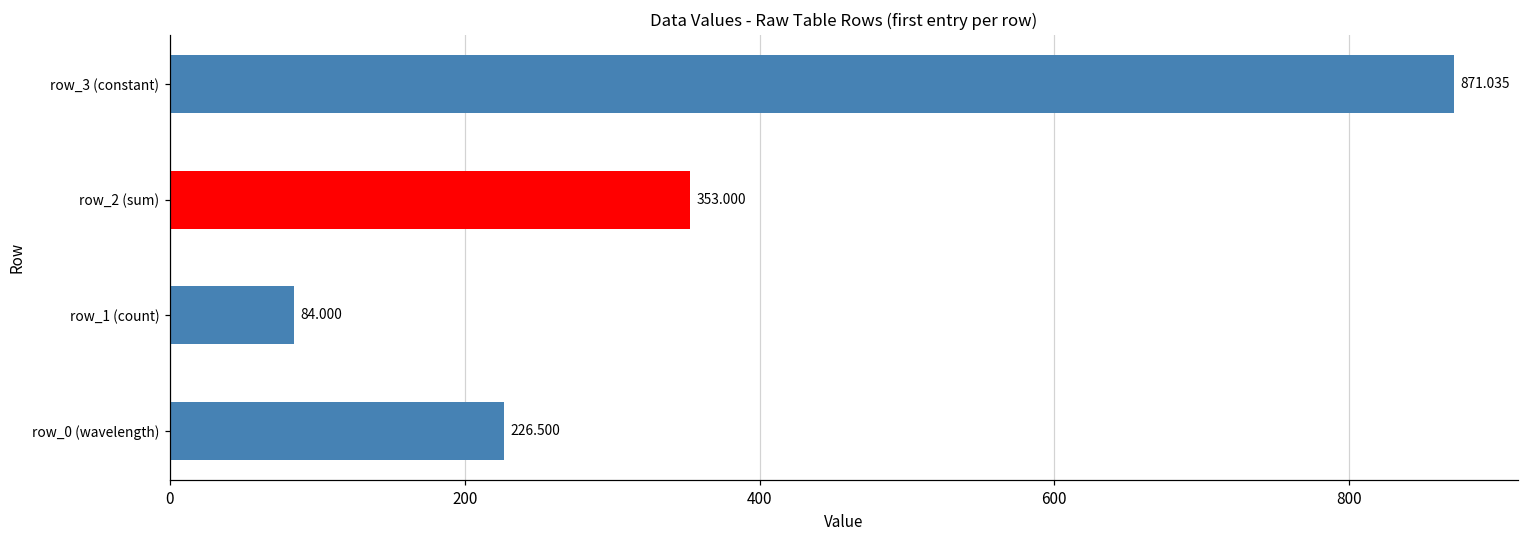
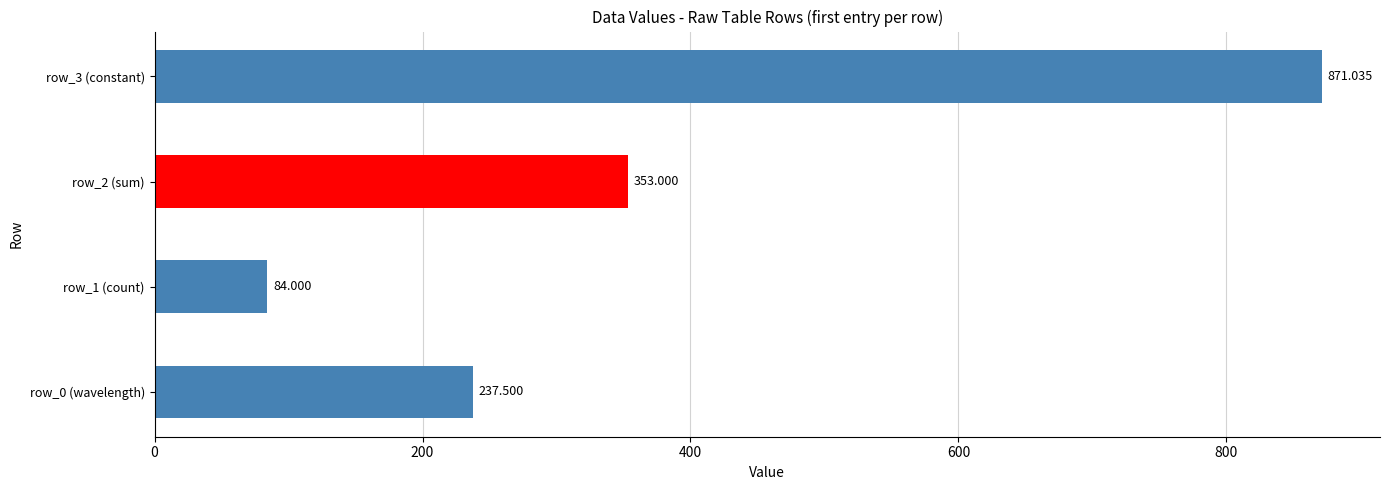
row_0 (wavelength): 226.500 -> 237.500
